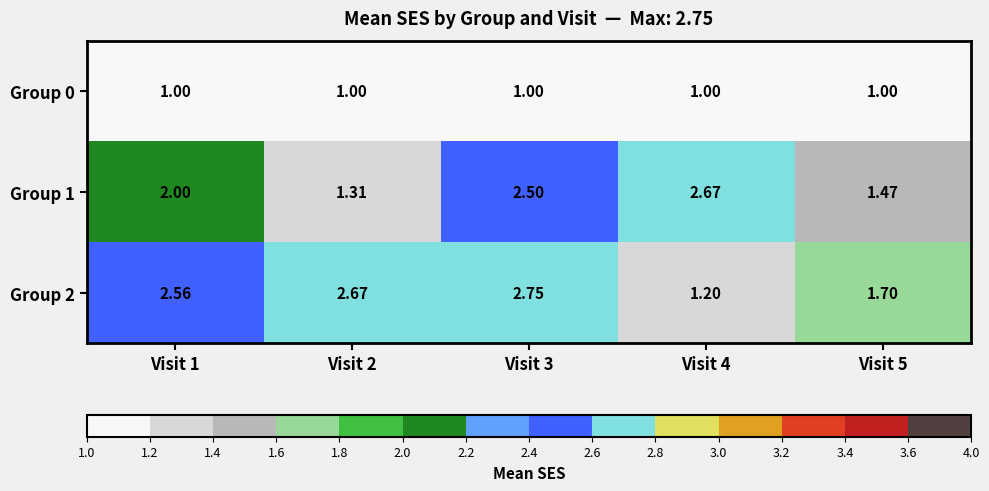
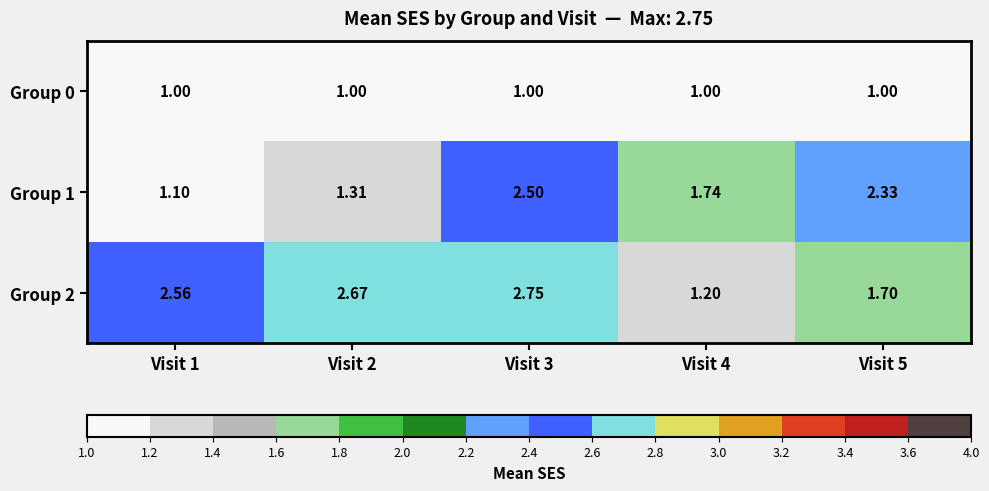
Group 1, Visit 1: 2.00 -> 1.10
Group 1, Visit 4: 2.67 -> 1.74
Group 1, Visit 5: 1.47 -> 2.33
